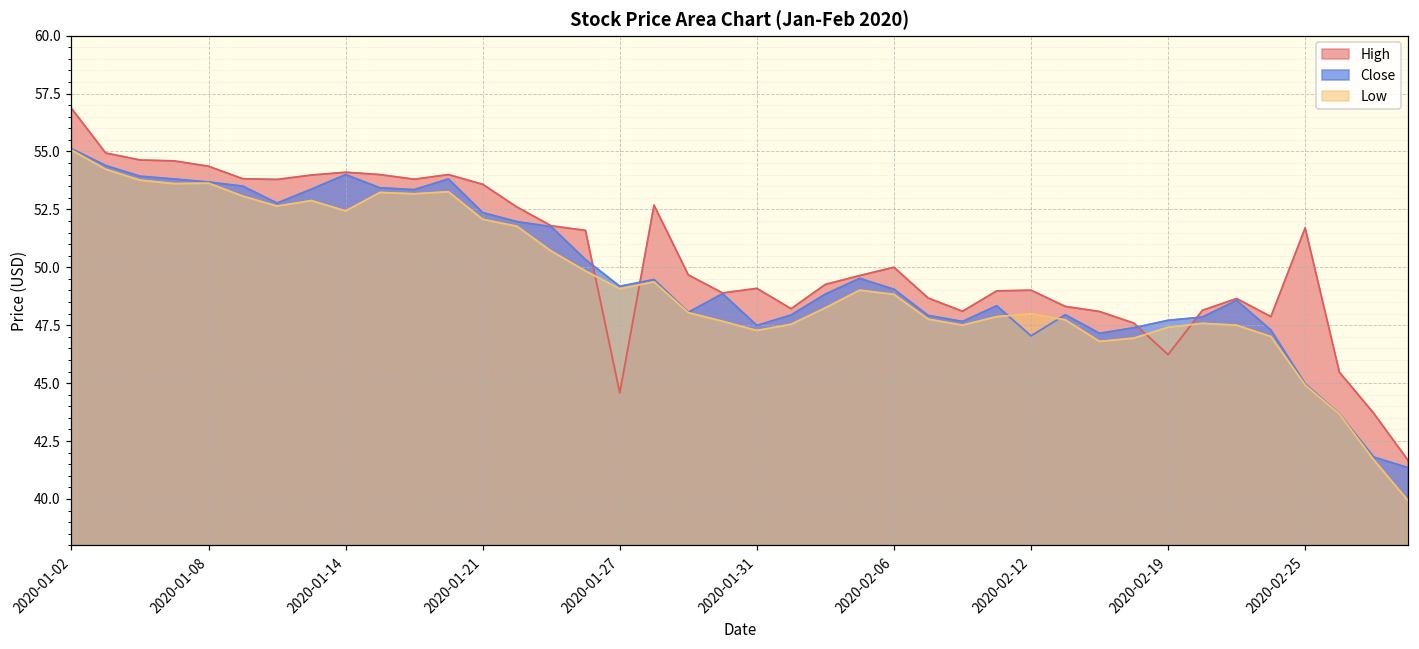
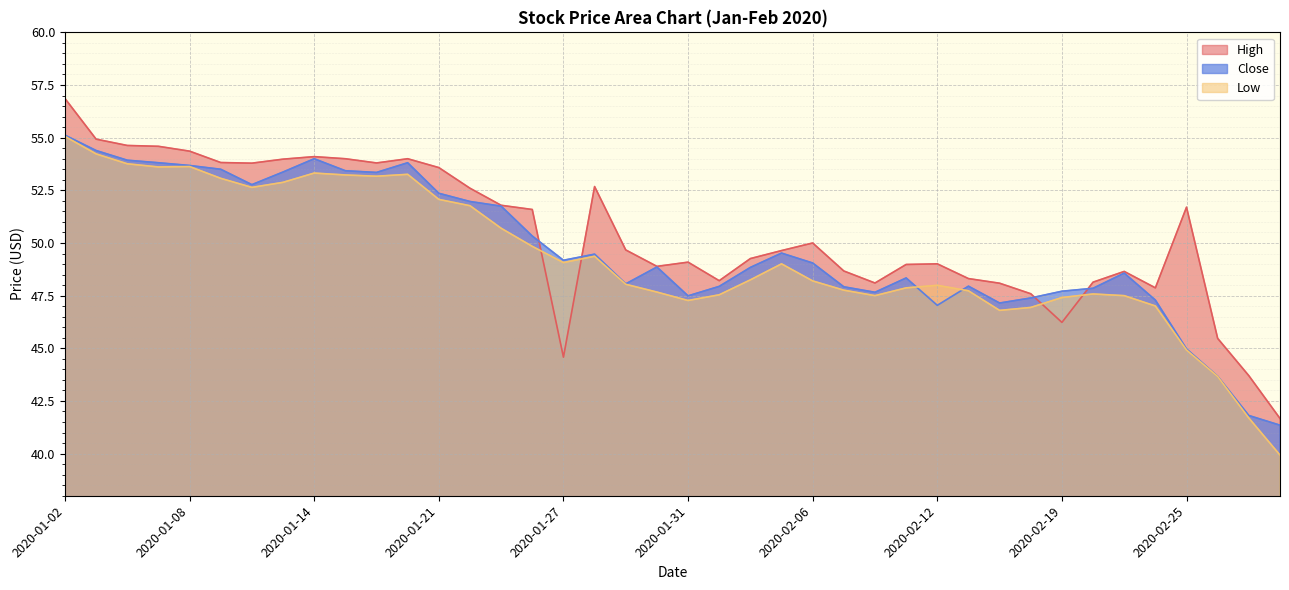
Low, 2020-01-14: 52.4 -> 53.3
Low, 2020-02-06: 48.8 -> 48.2
